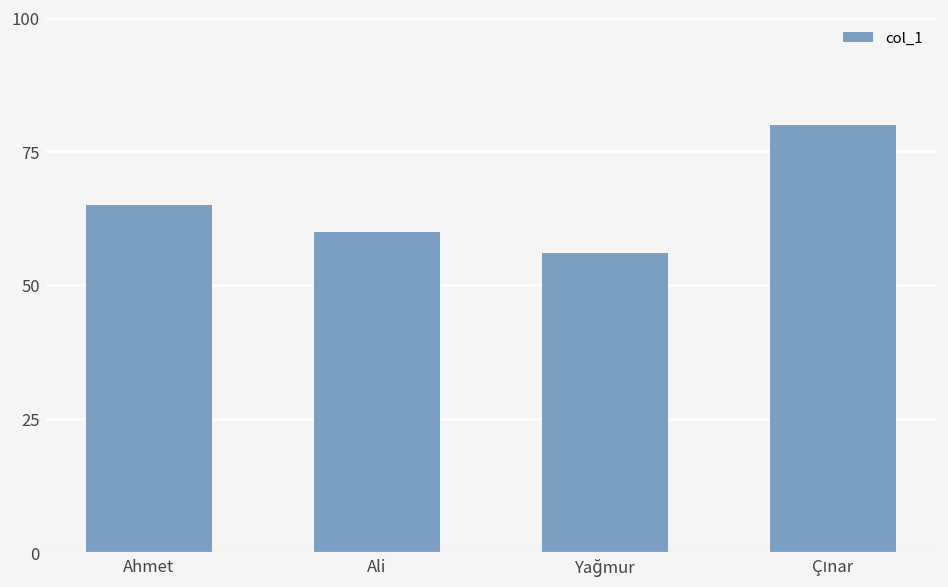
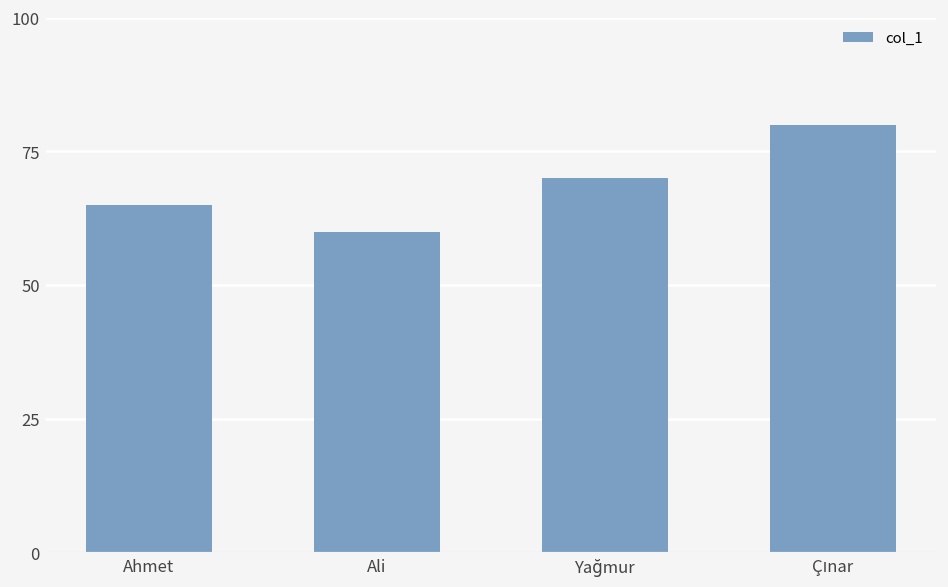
Yağmur: 56 -> 70
